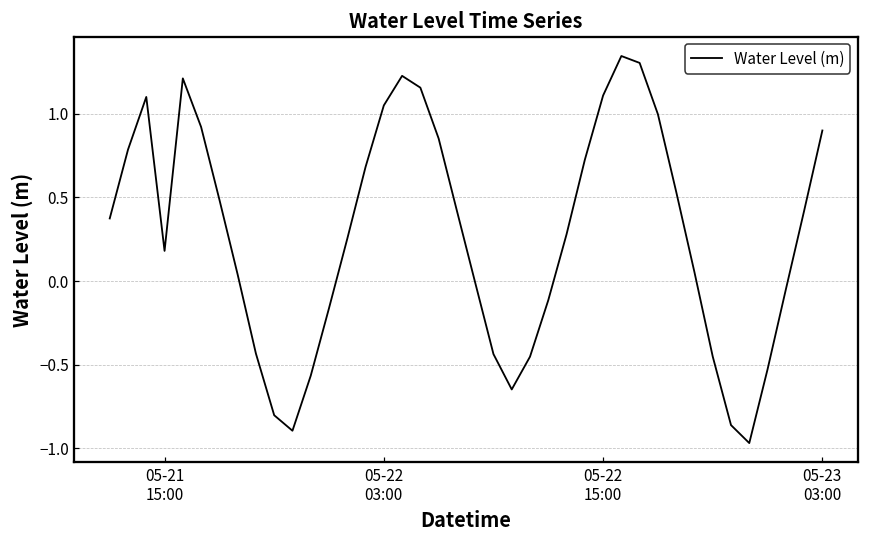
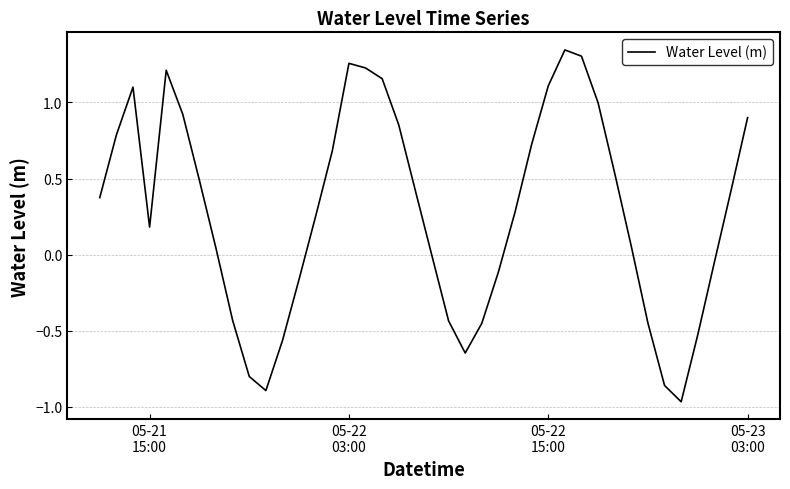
05-22 03:00: 1.05 -> 1.26
